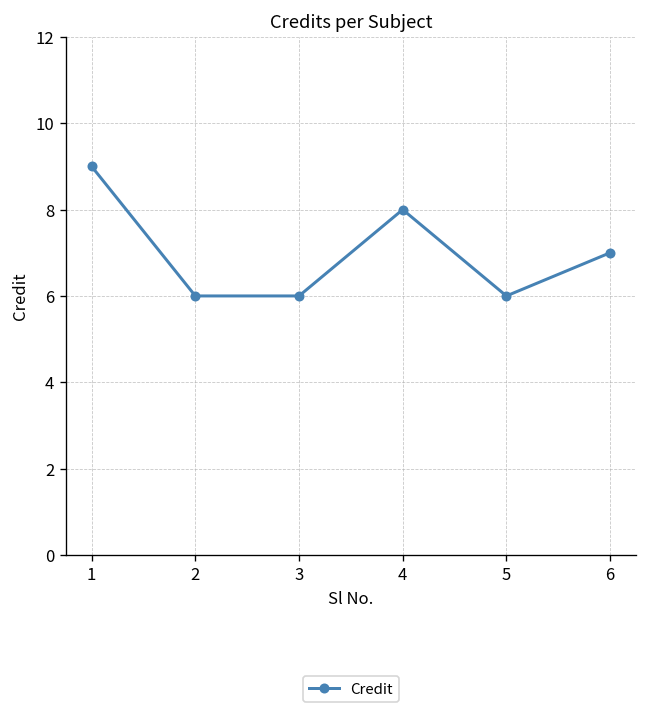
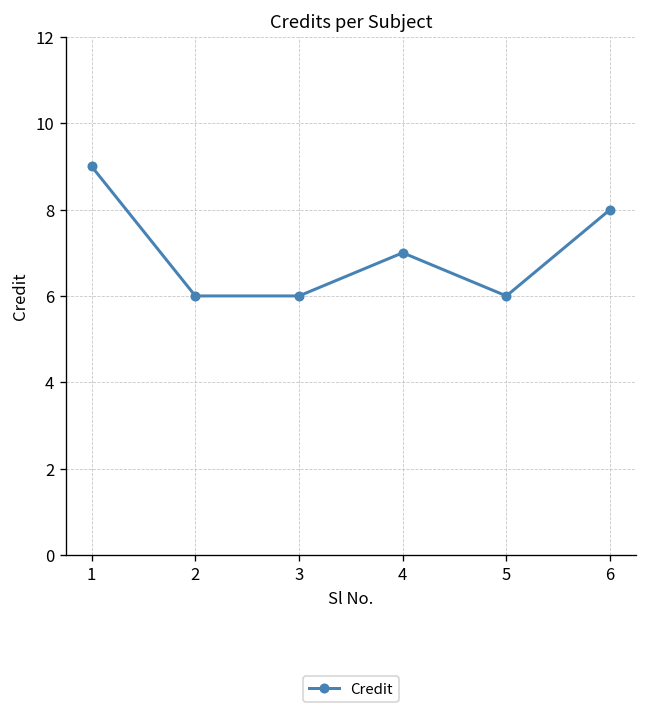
4: 8 -> 7
6: 7 -> 8
